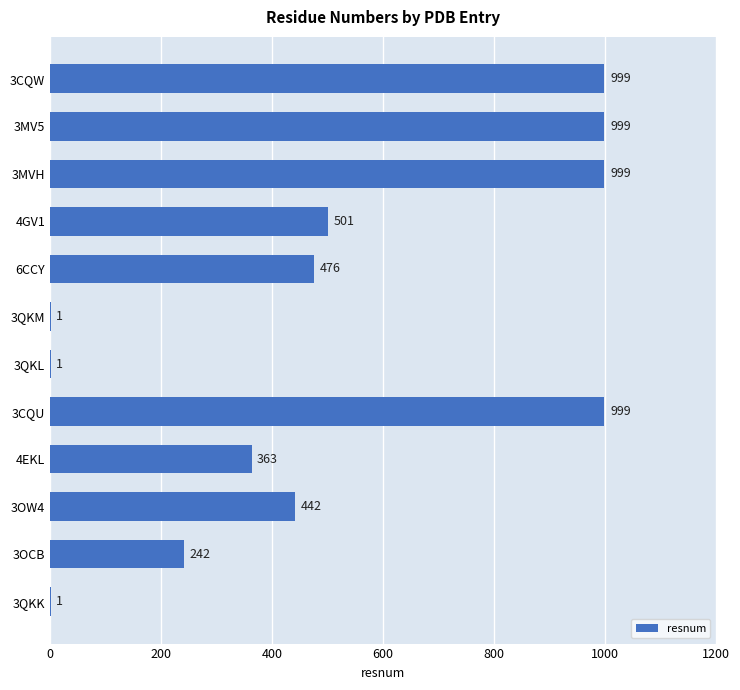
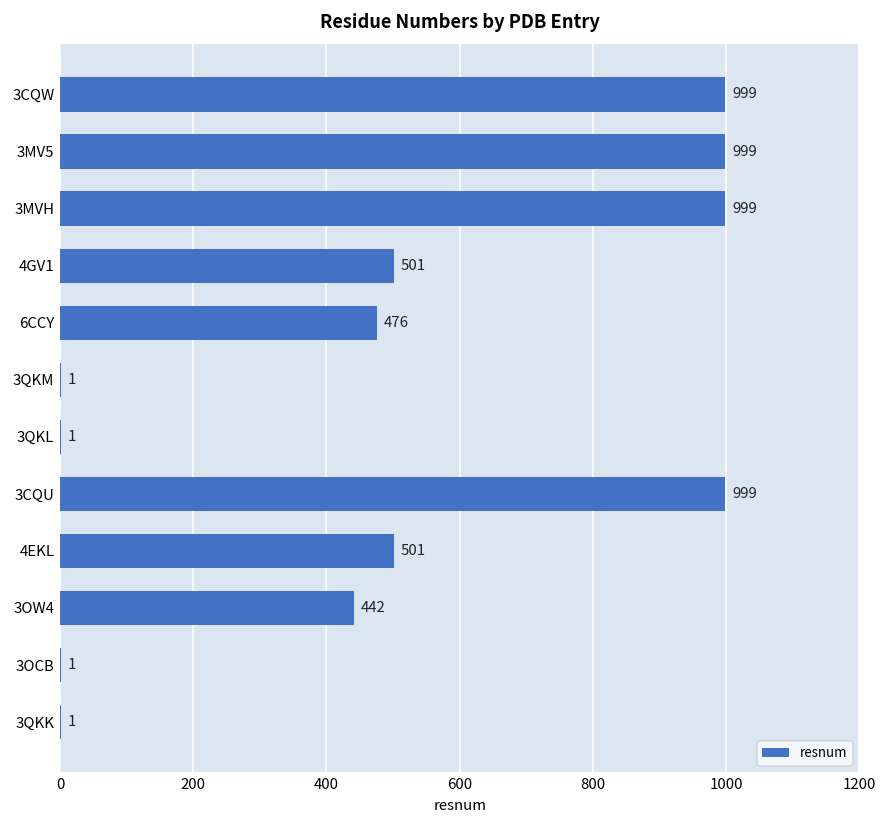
4EKL: 363 -> 501
3OCB: 242 -> 1
